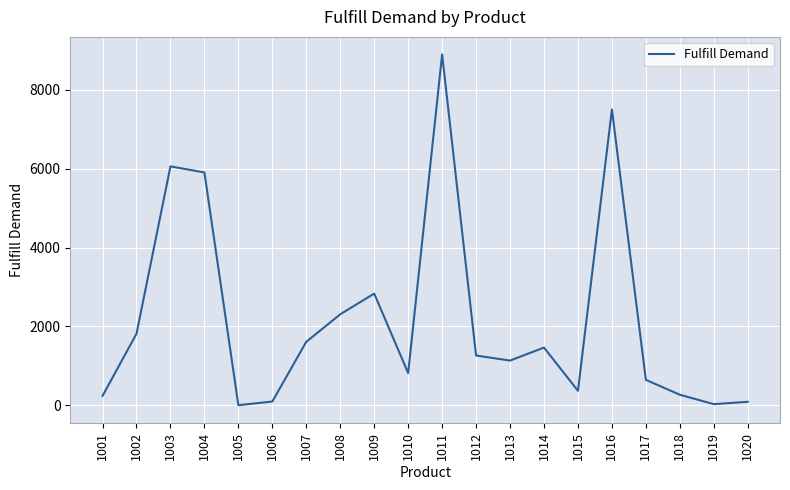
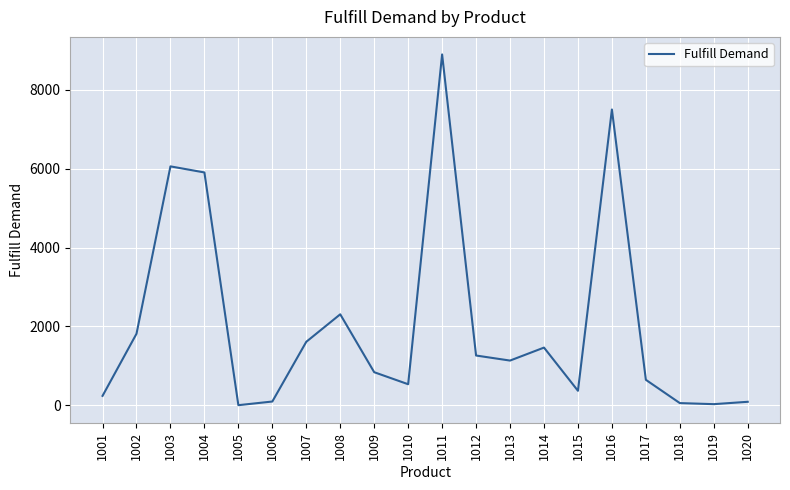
1009: 2800 -> 800
1010: 800 -> 500
1018: 300 -> 100
